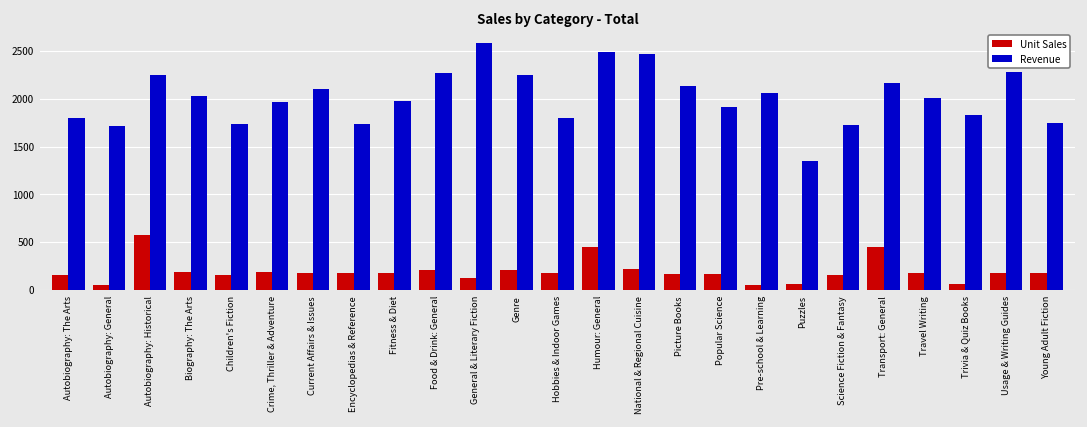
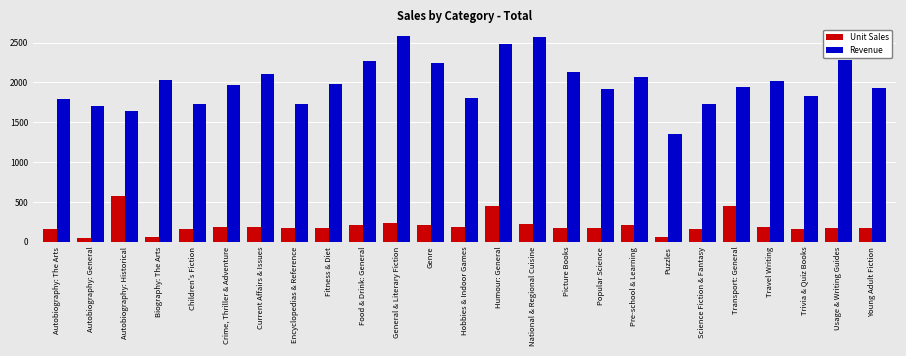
Revenue, Autobiography: Historical: 2200 -> 1600
Unit Sales, Biography: The Arts: 200 -> 100
Unit Sales, General & Literary Fiction: 100 -> 200
Revenue, National & Regional Cuisine: 2500 -> 2600
Unit Sales, Pre-school & Learning: 100 -> 200
Revenue, Transport: General: 2200 -> 1900
Unit Sales, Trivia & Quiz Books: 100 -> 200
Revenue, Young Adult Fiction: 1700 -> 1900
